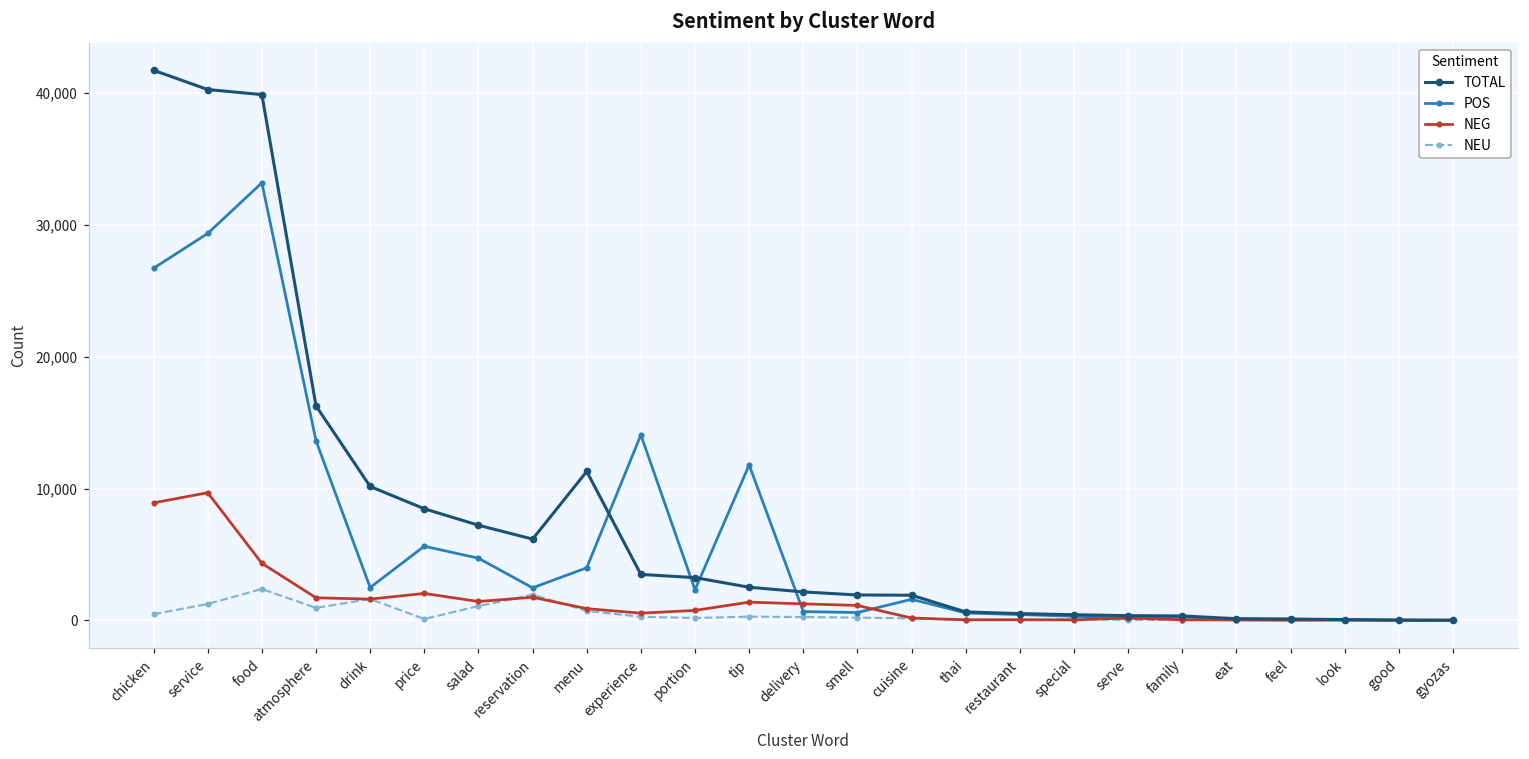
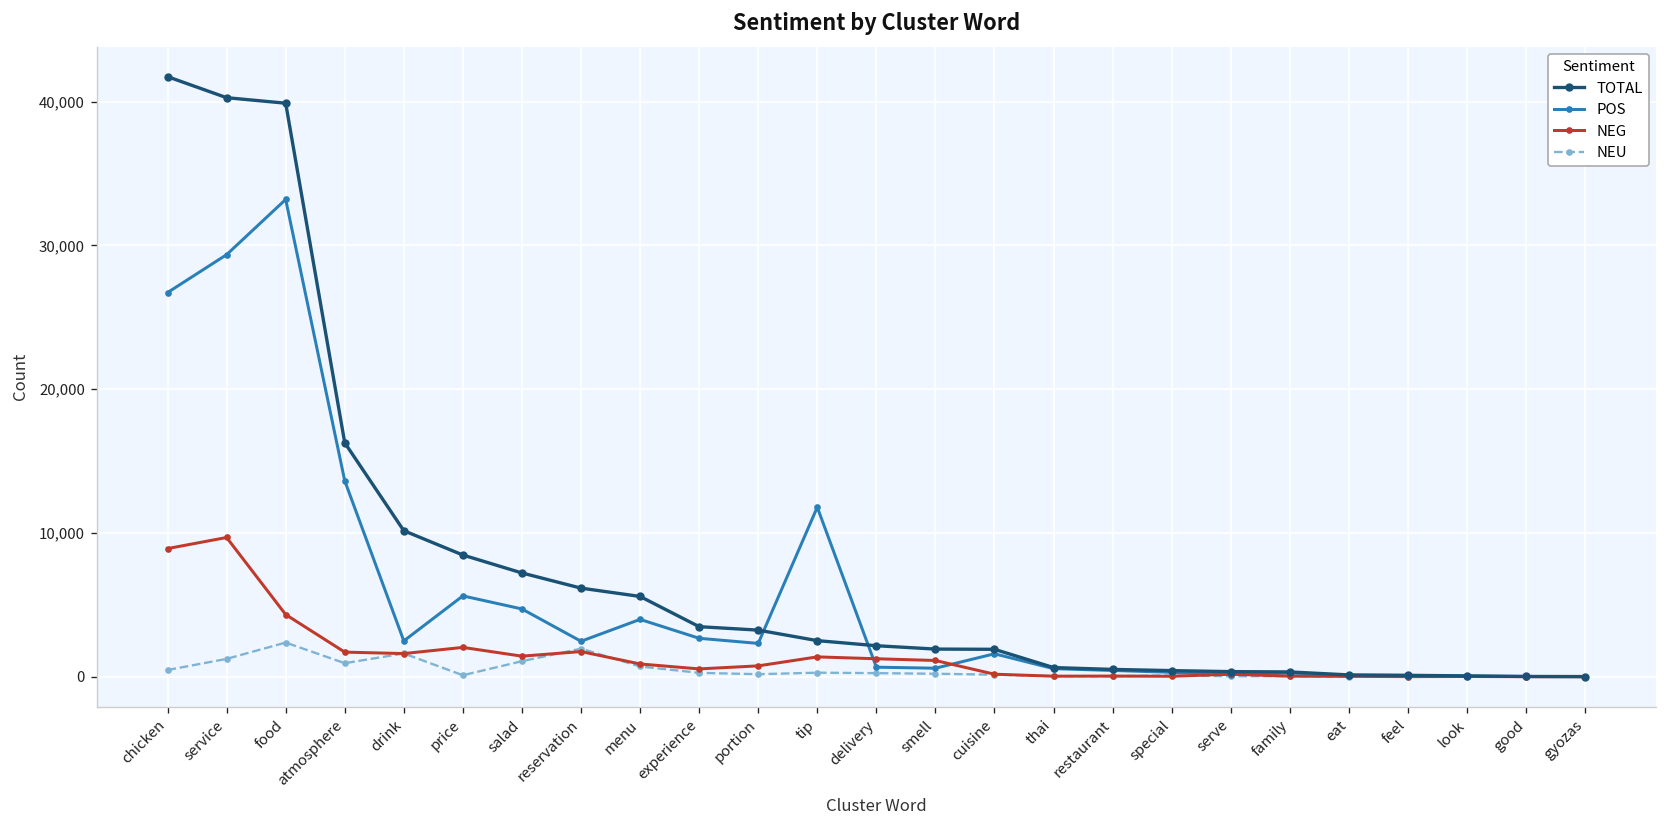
TOTAL, menu: 11,300 -> 5,600
POS, experience: 14,100 -> 2,700
